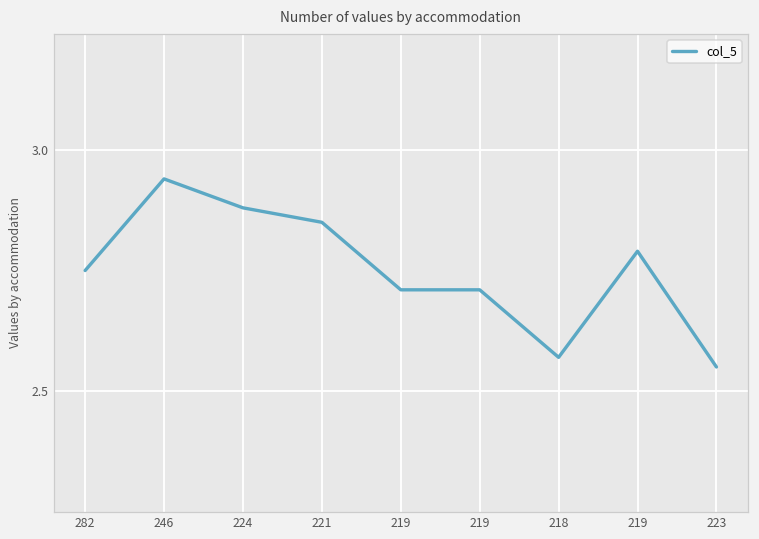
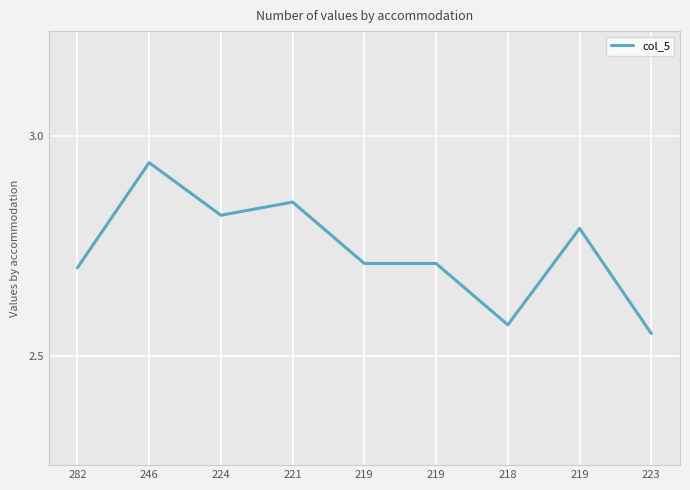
282: 2.75 -> 2.70
224: 2.88 -> 2.82
